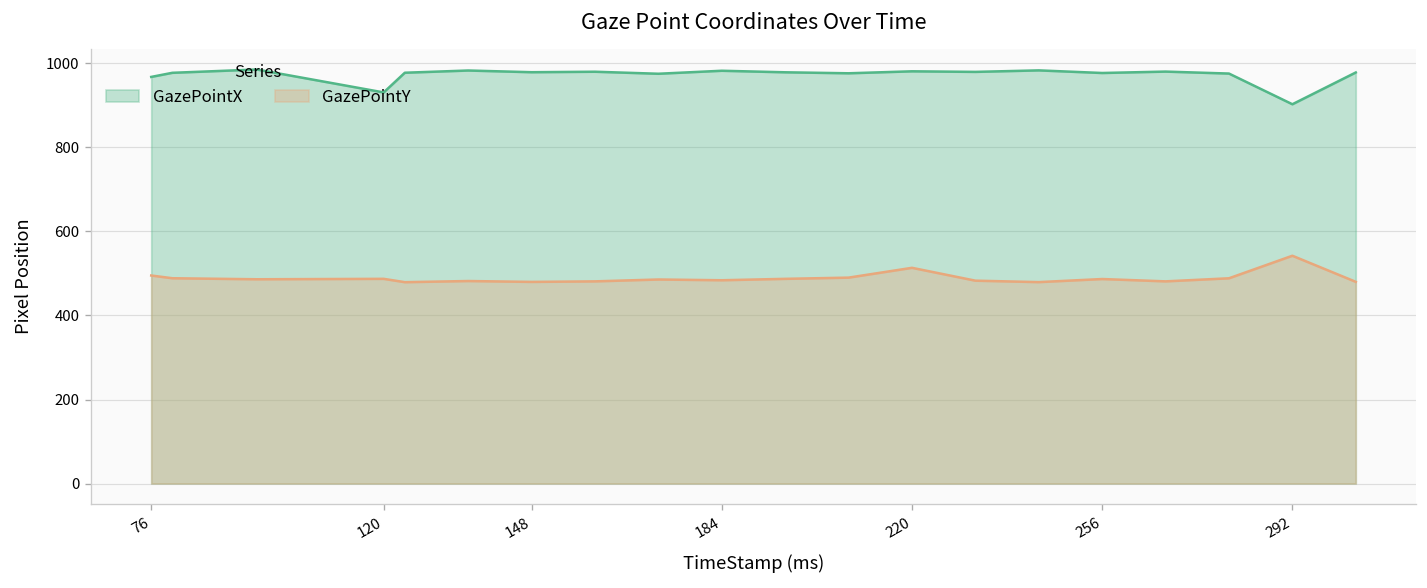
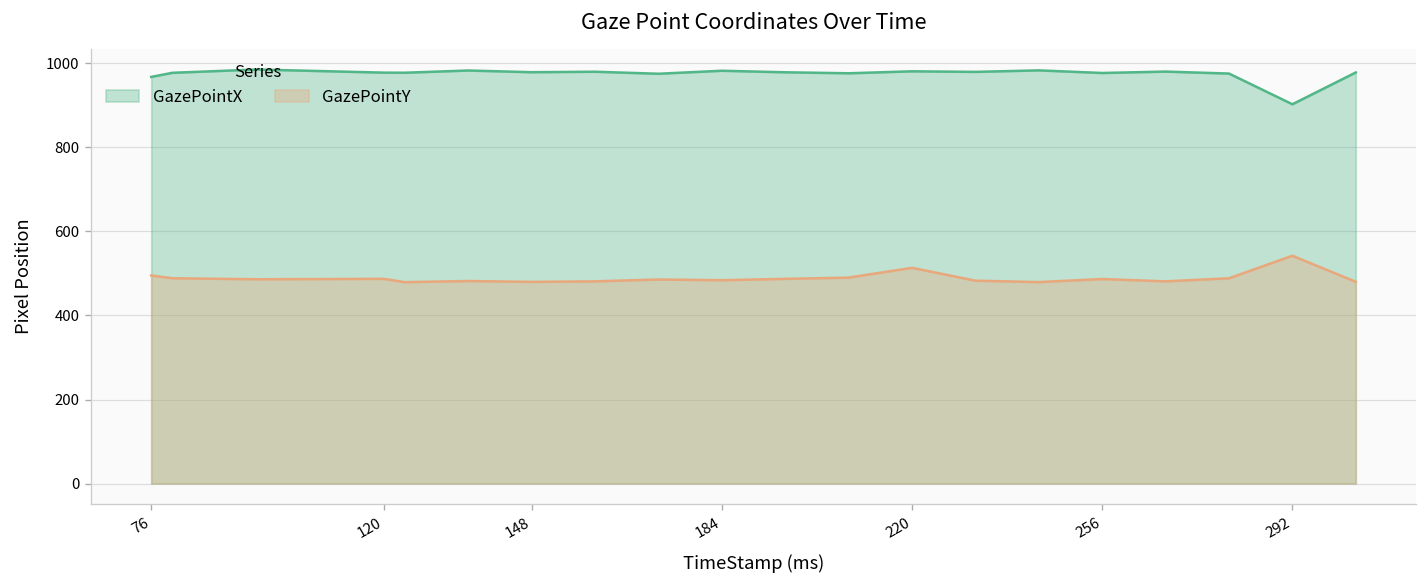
GazePointX, 120: 930 -> 980
